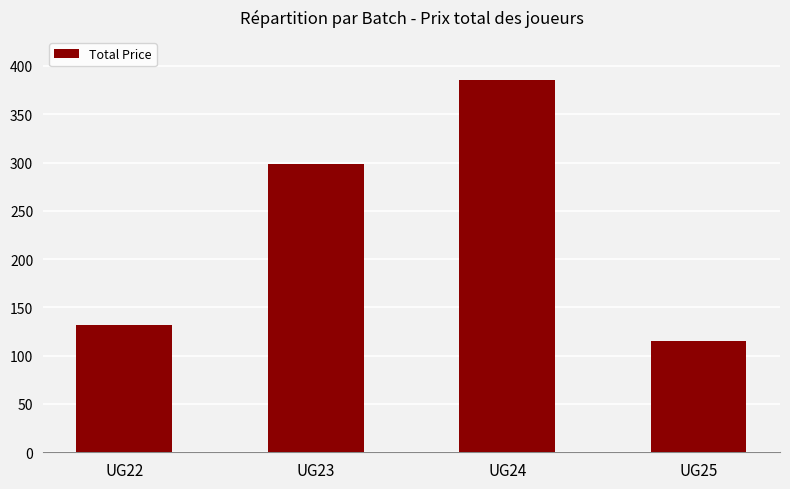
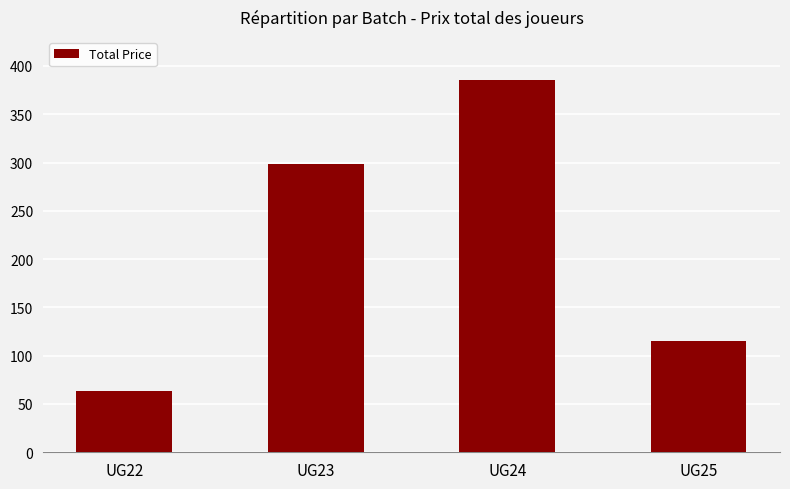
UG22: 130 -> 60
